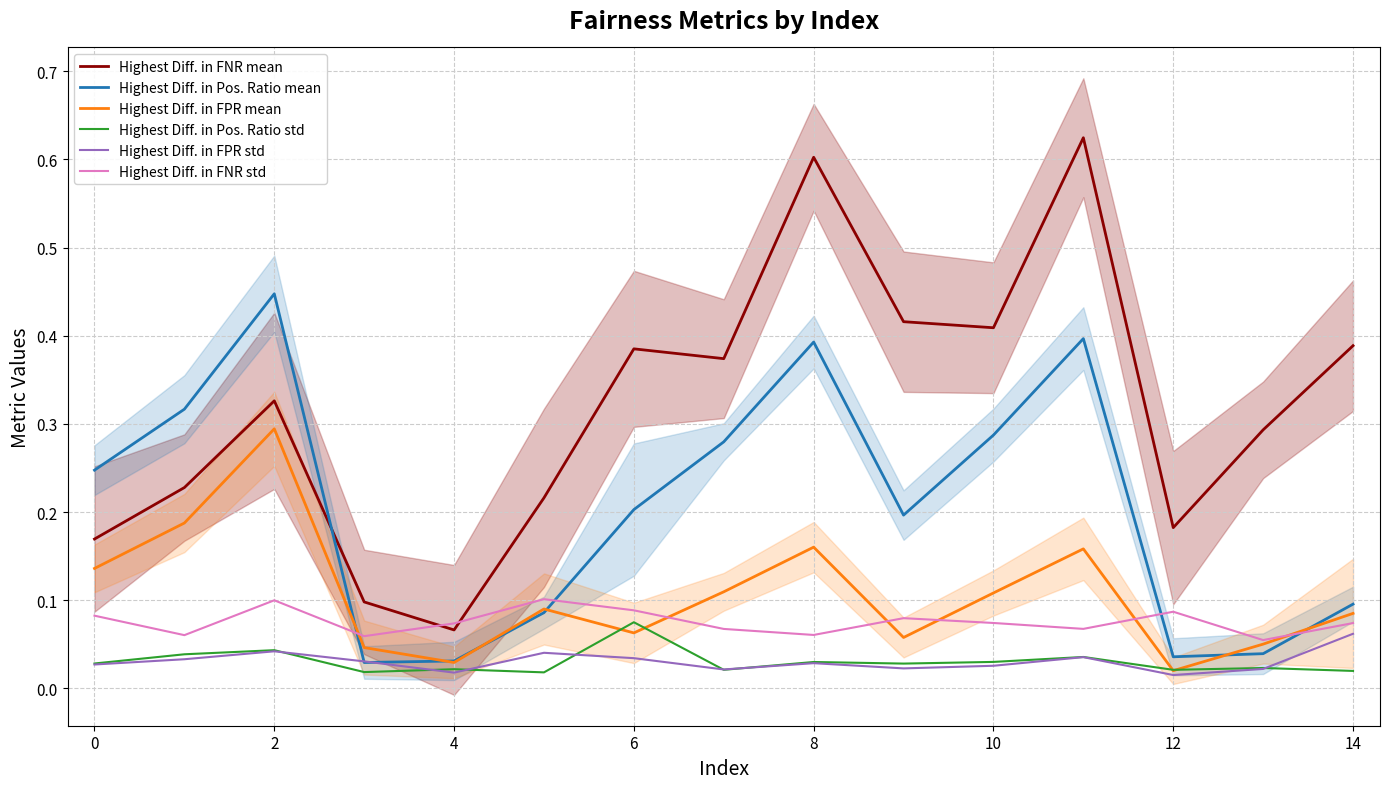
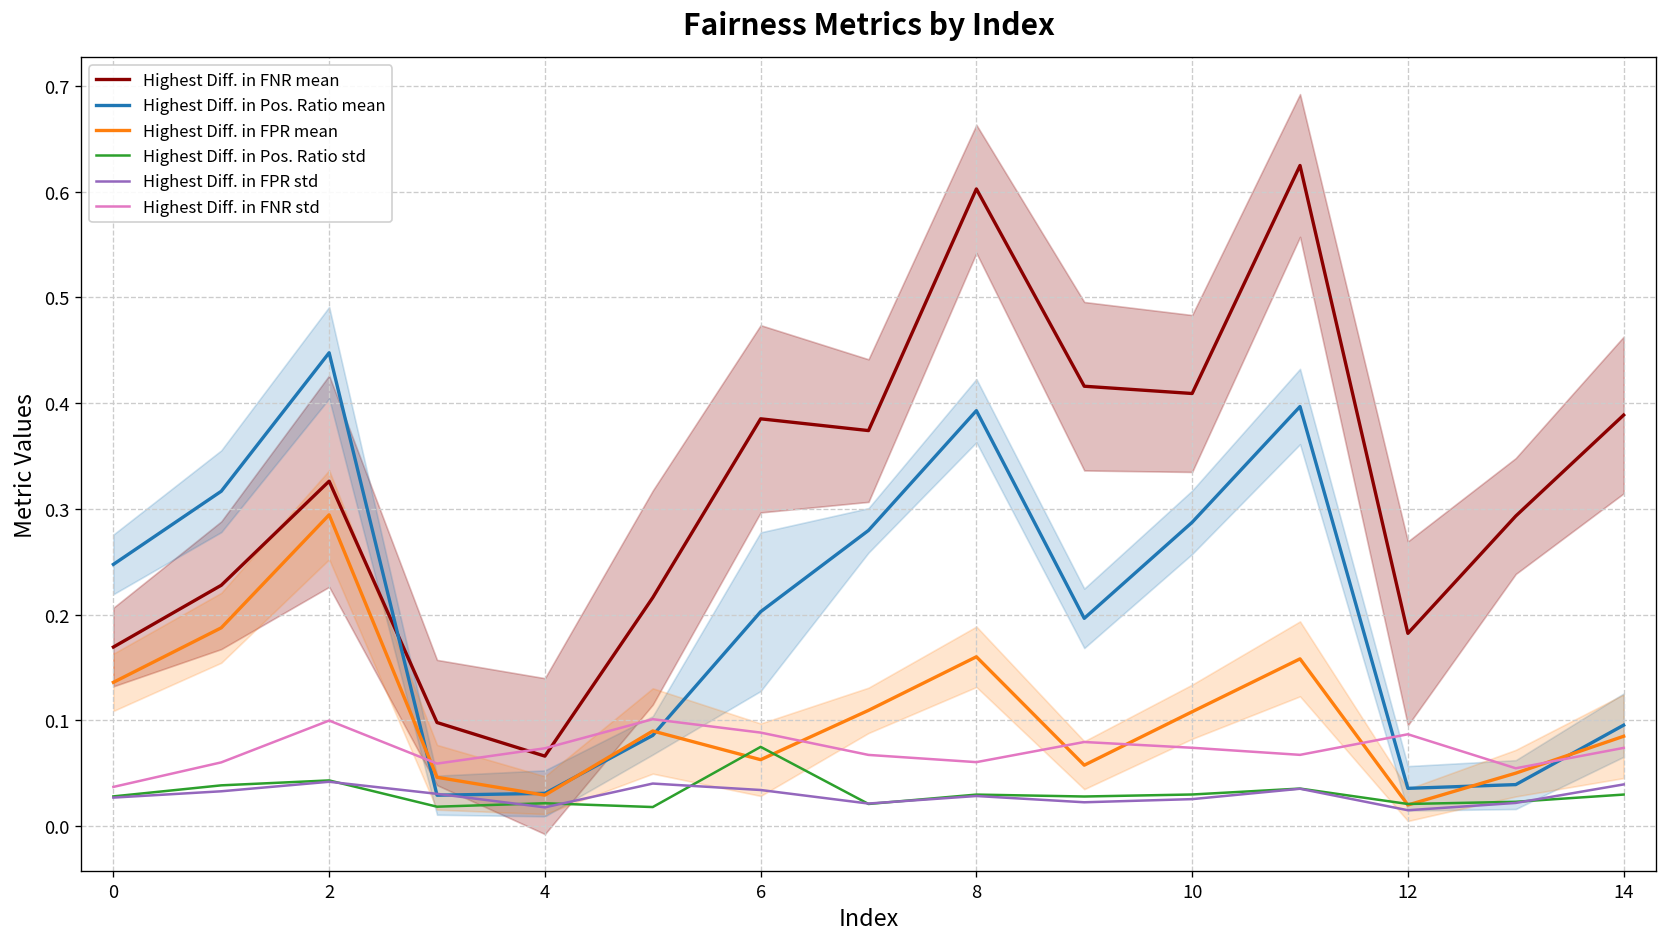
Highest Diff. in FNR std, 0: 0.08 -> 0.04
Highest Diff. in Pos. Ratio std, 14: 0.02 -> 0.03
Highest Diff. in FPR std, 14: 0.06 -> 0.04
